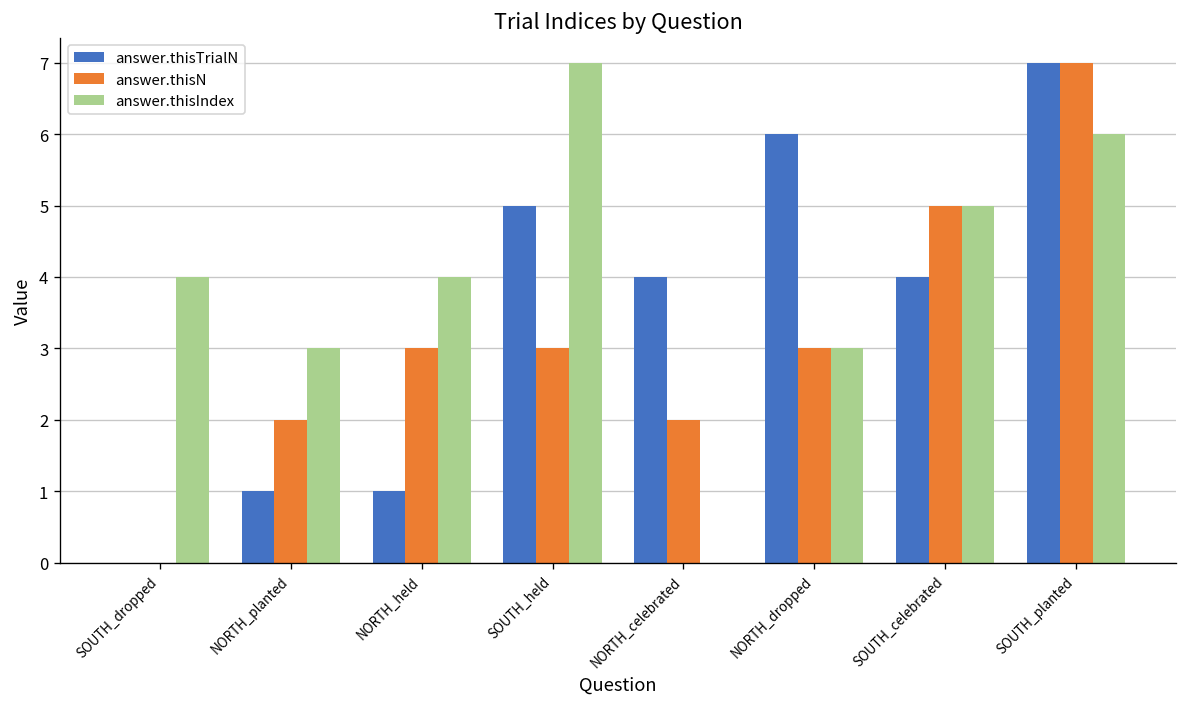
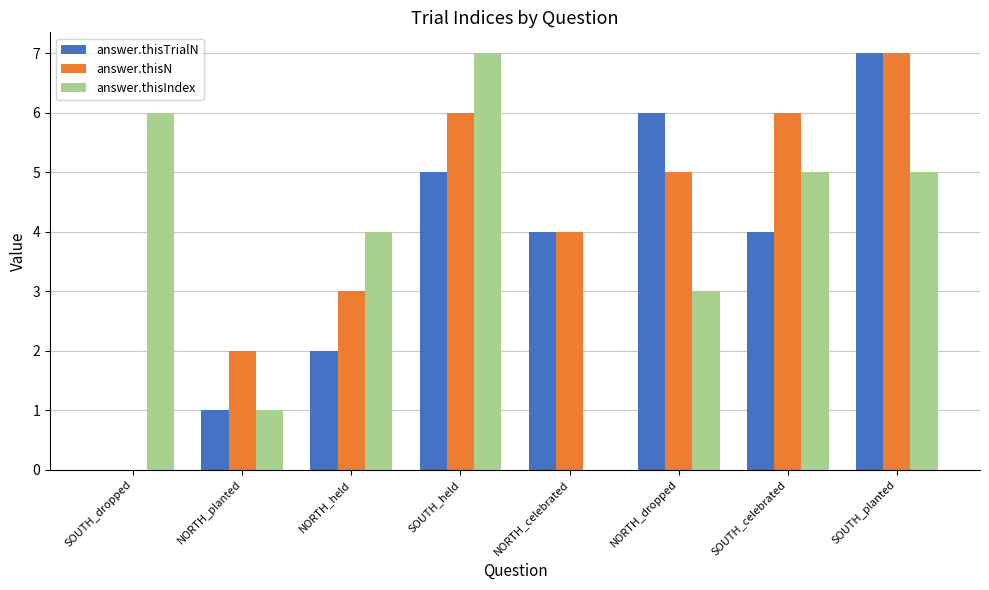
answer.thisIndex, SOUTH_dropped: 4 -> 6
answer.thisIndex, NORTH_planted: 3 -> 1
answer.thisTrialN, NORTH_held: 1 -> 2
answer.thisN, SOUTH_held: 3 -> 6
answer.thisN, NORTH_celebrated: 2 -> 4
answer.thisN, NORTH_dropped: 3 -> 5
answer.thisN, SOUTH_celebrated: 5 -> 6
answer.thisIndex, SOUTH_planted: 6 -> 5
